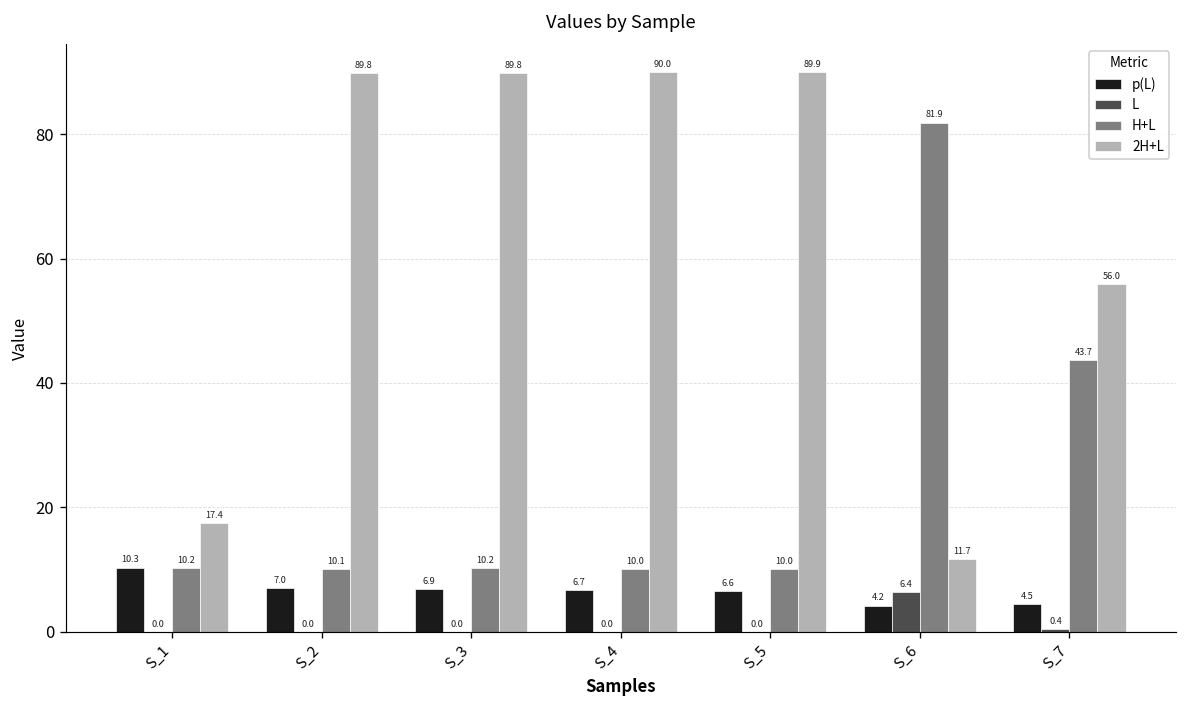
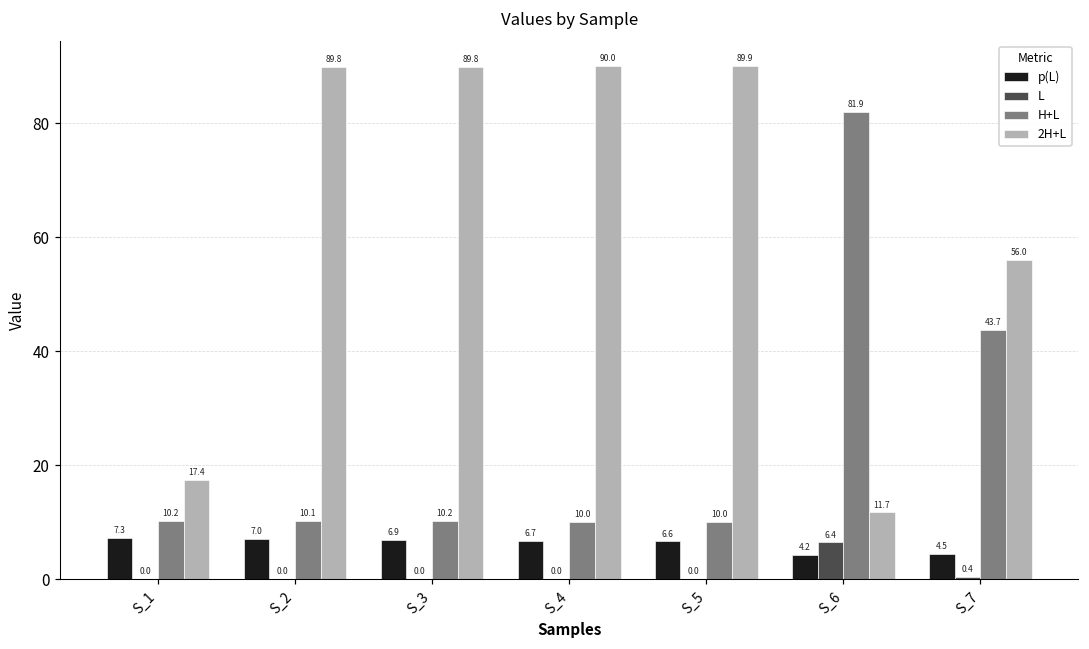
p(L), S_1: 10.3 -> 7.3
